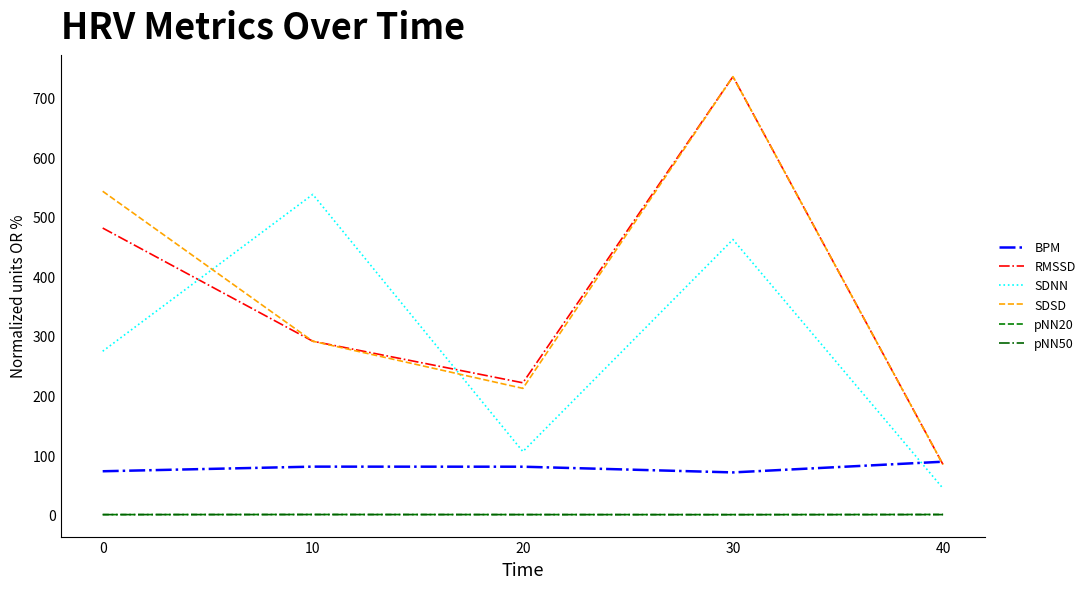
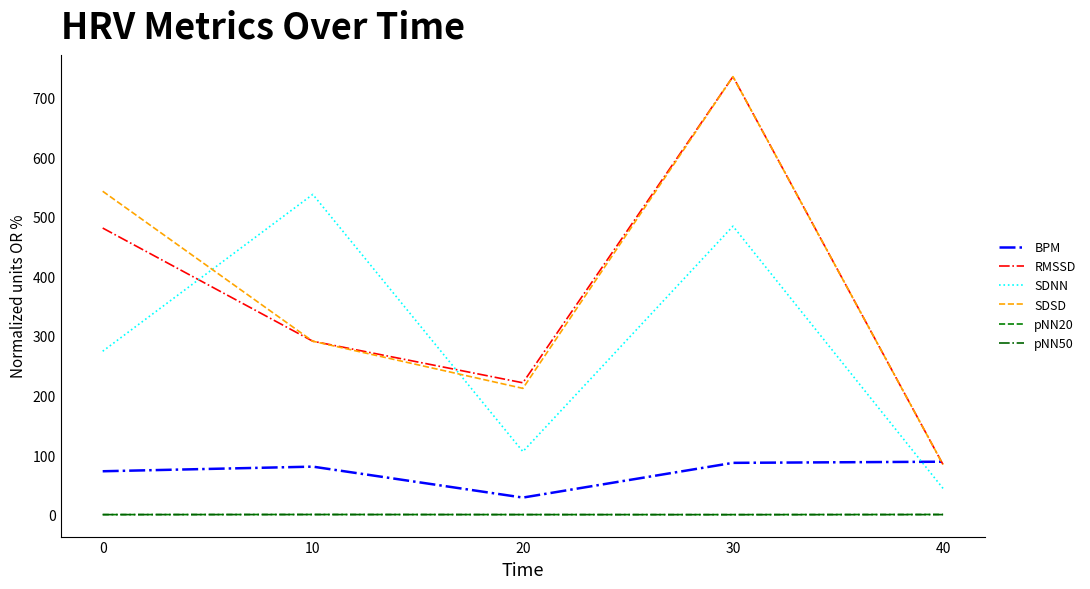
BPM, 20: 80 -> 30
BPM, 30: 70 -> 90
SDNN, 30: 460 -> 480
